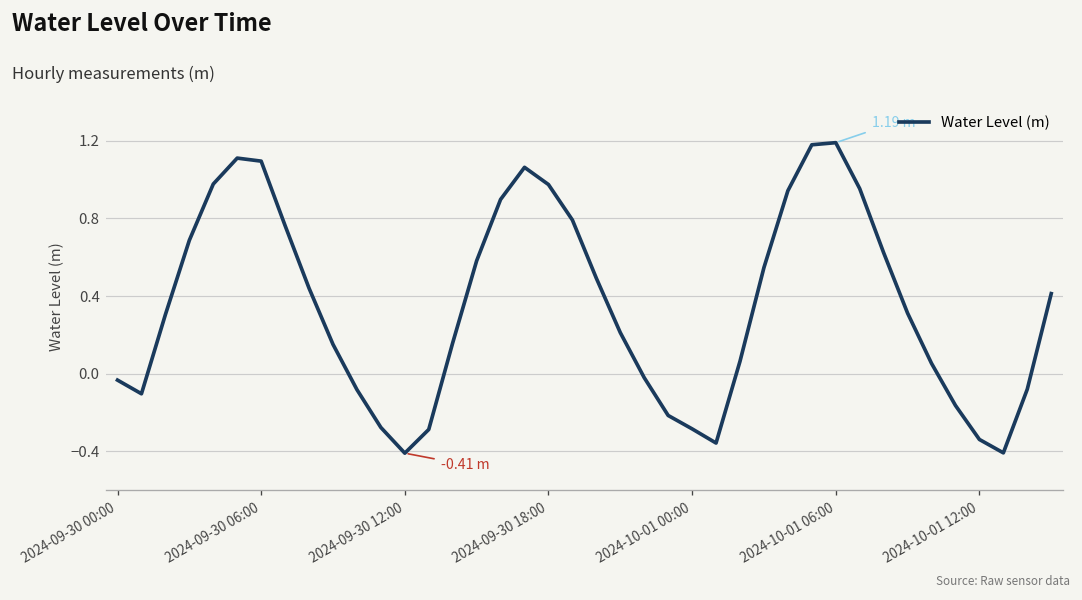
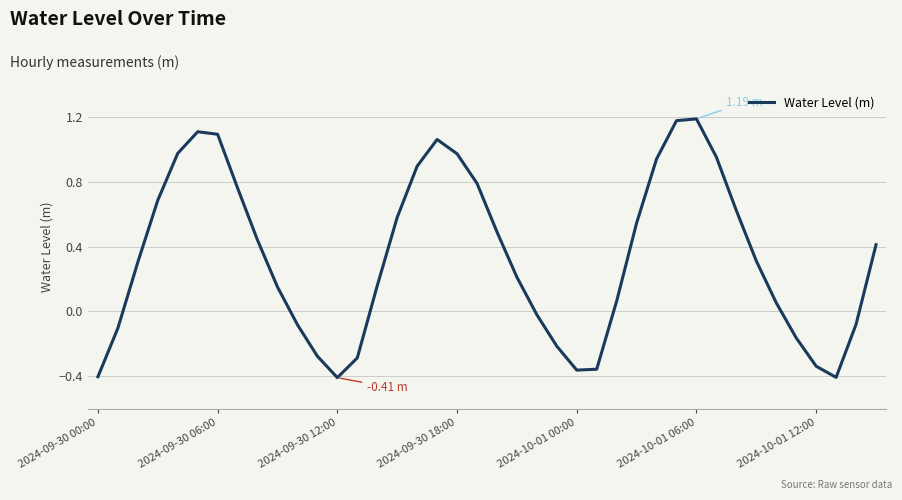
2024-09-30 00:00: -0.03 -> -0.40
2024-10-01 00:00: -0.28 -> -0.36
